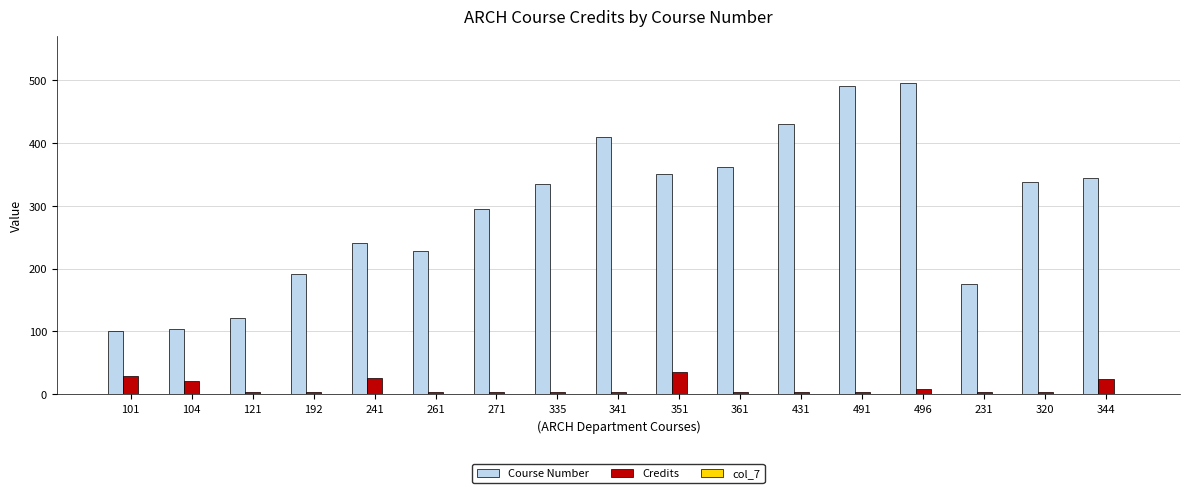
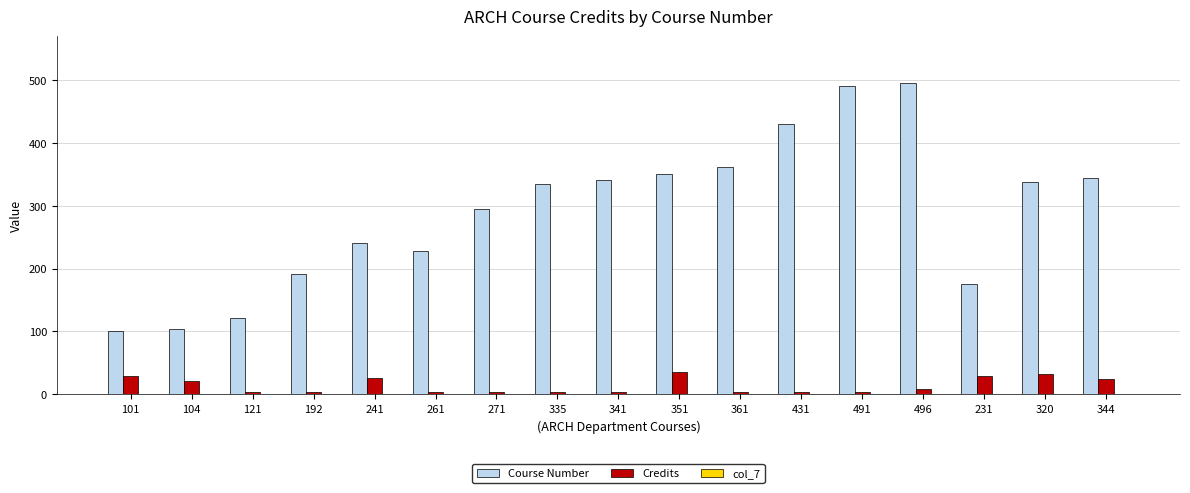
Course Number, 341: 410 -> 340
Credits, 231: 0 -> 30
Credits, 320: 0 -> 30
